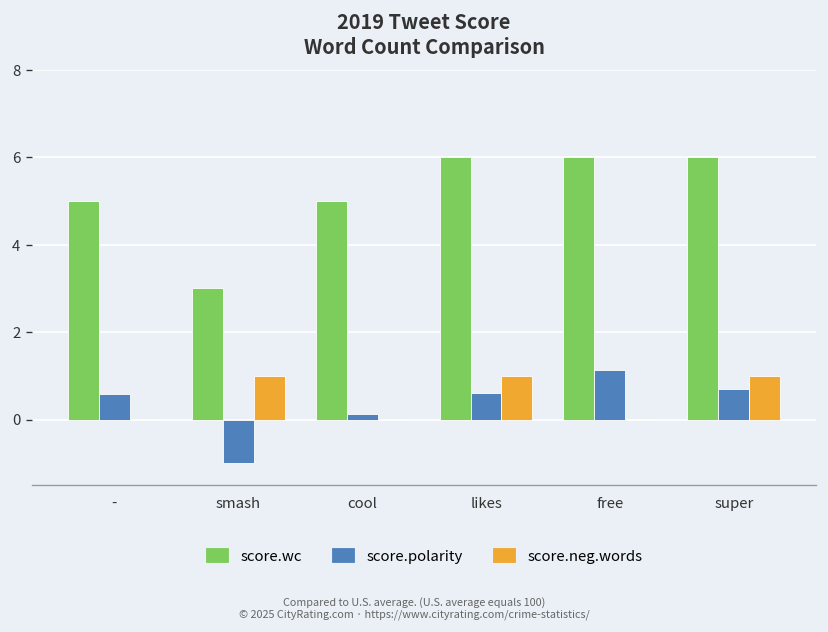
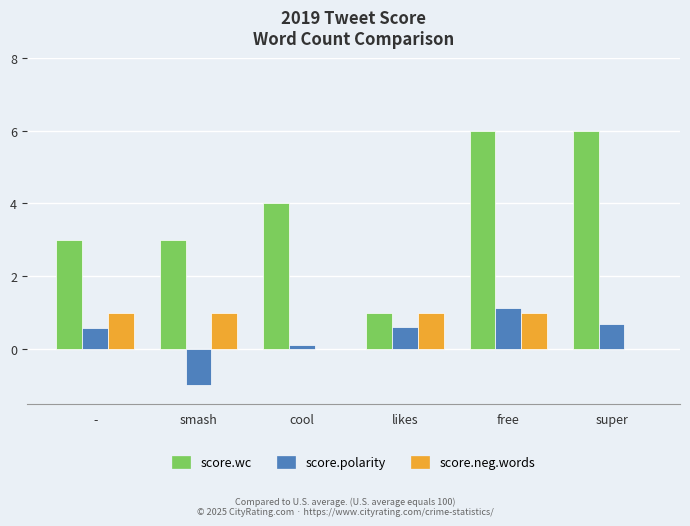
score.wc, -: 5 -> 3
score.neg.words, -: 0 -> 1
score.wc, cool: 5 -> 4
score.wc, likes: 6 -> 1
score.neg.words, free: 0 -> 1
score.neg.words, super: 1 -> 0
